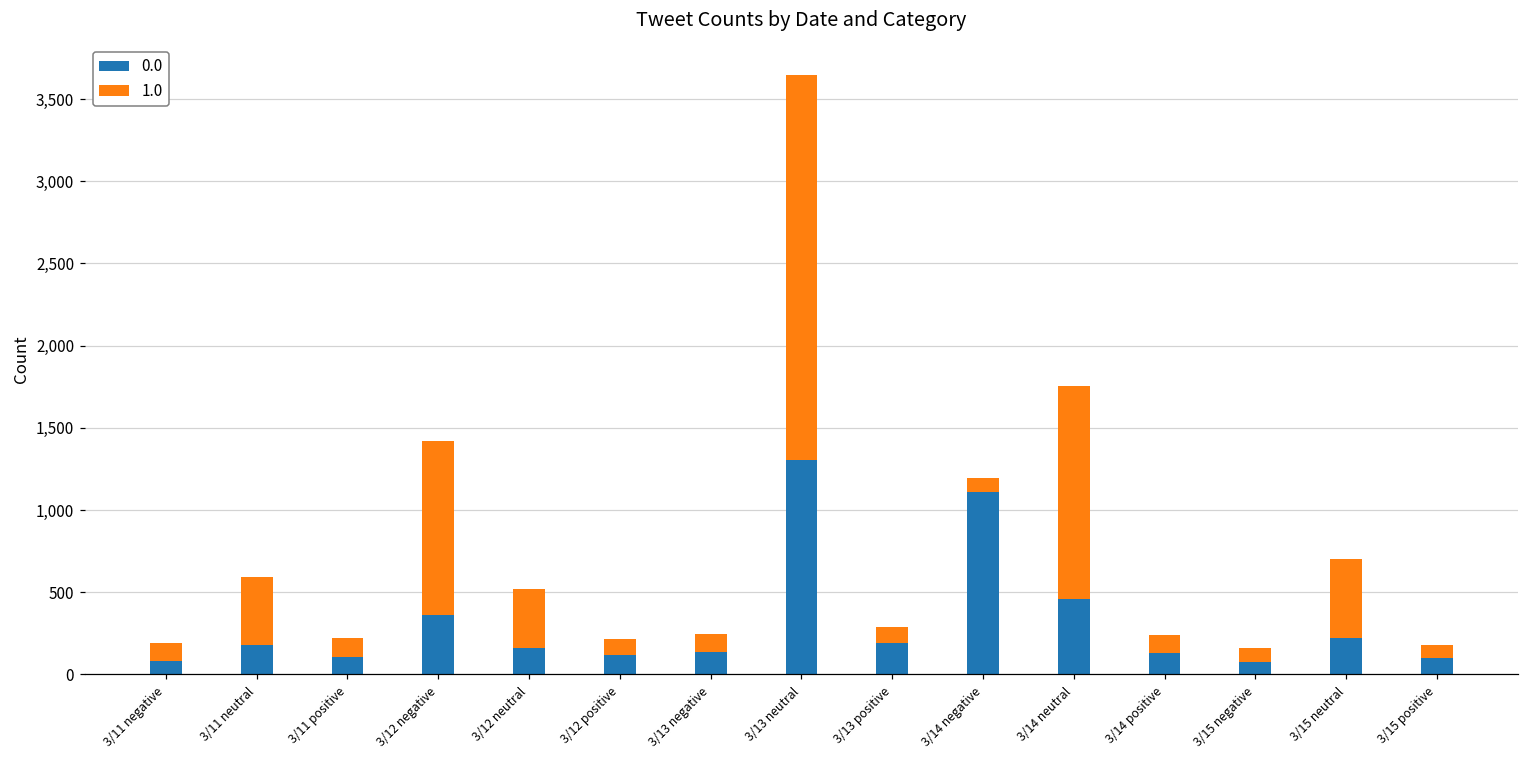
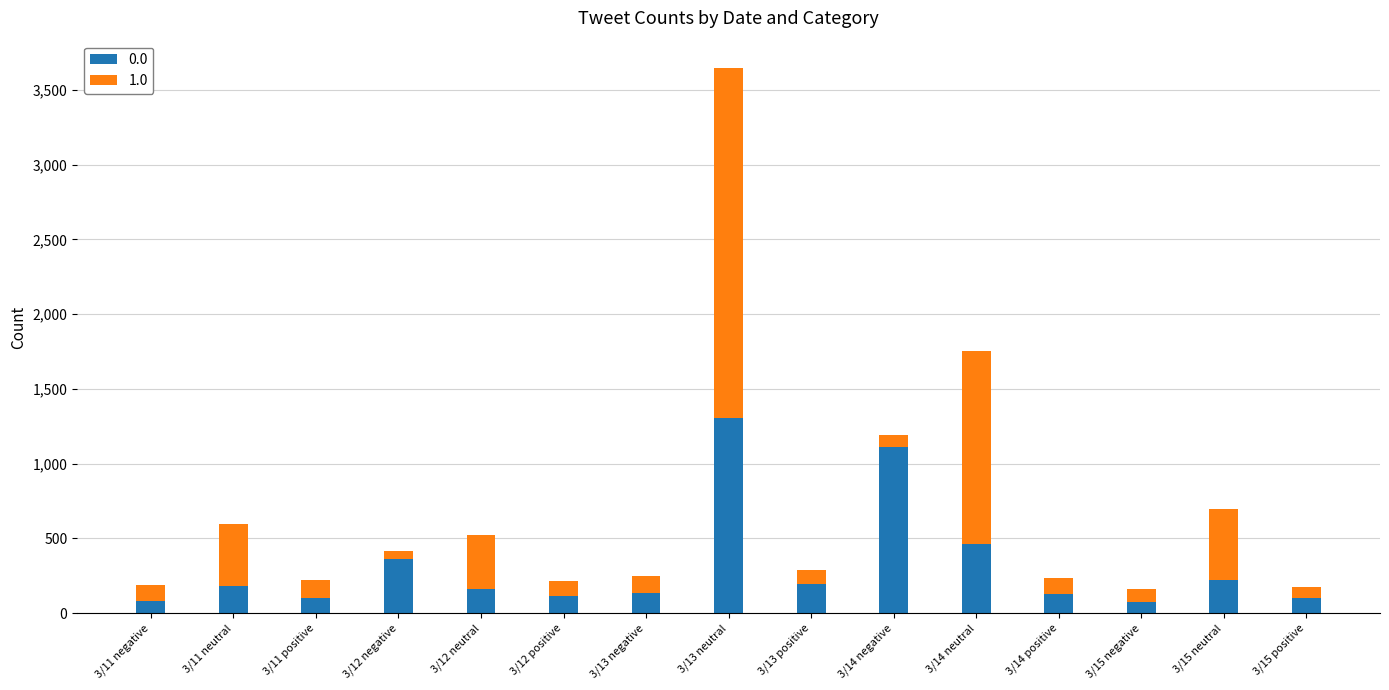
1.0, 3/12 negative: 1,060 -> 60
